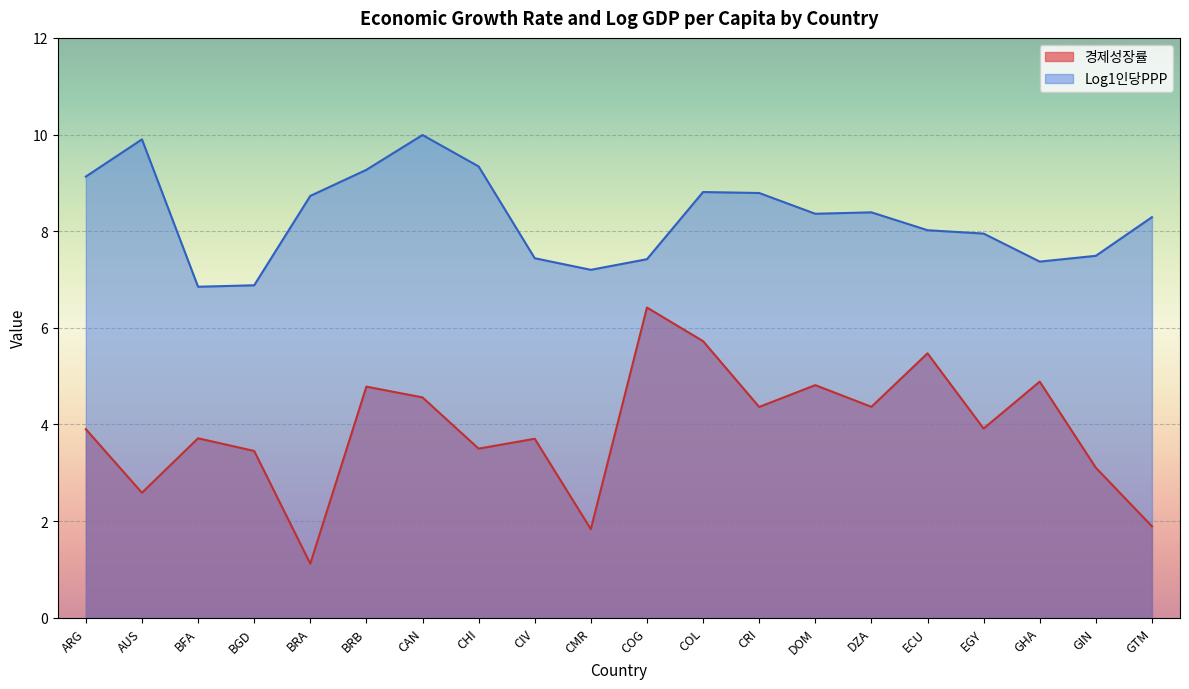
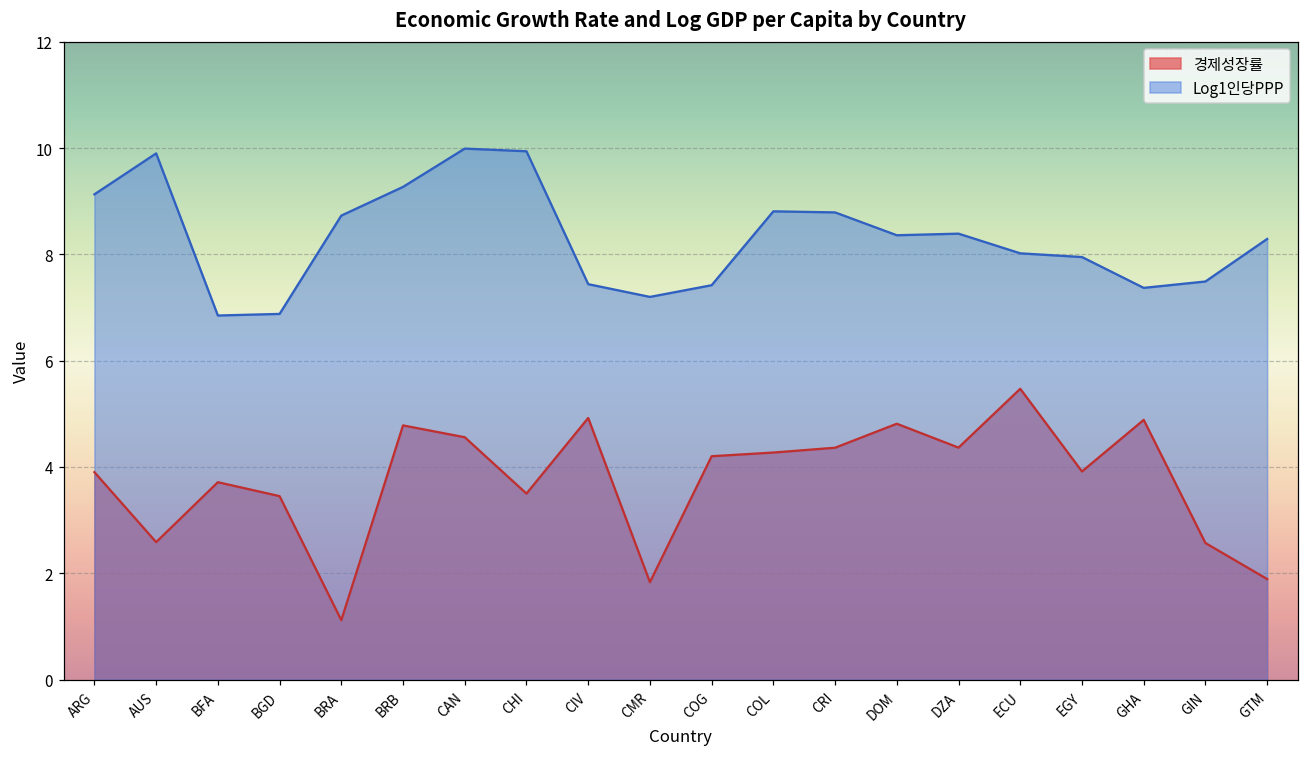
Log1인당PPP, CHI: 9.3 -> 9.9
경제성장률, CIV: 3.7 -> 4.9
경제성장률, COG: 6.4 -> 4.2
경제성장률, COL: 5.7 -> 4.3
경제성장률, GIN: 3.1 -> 2.6
